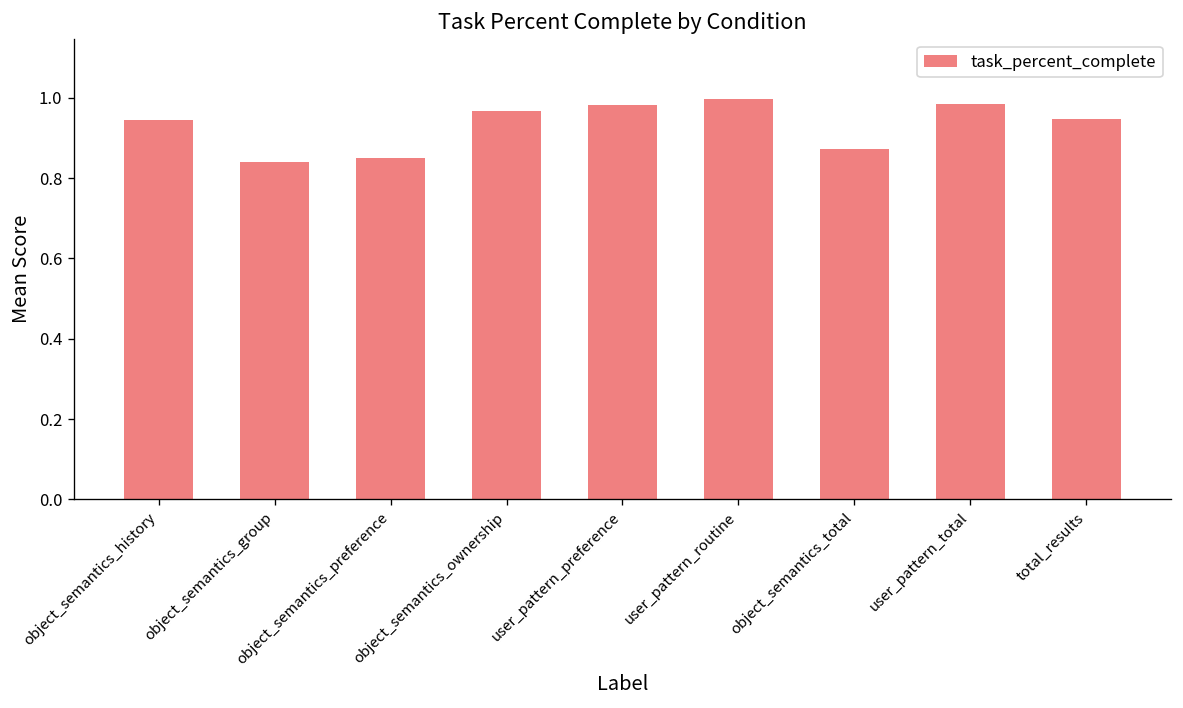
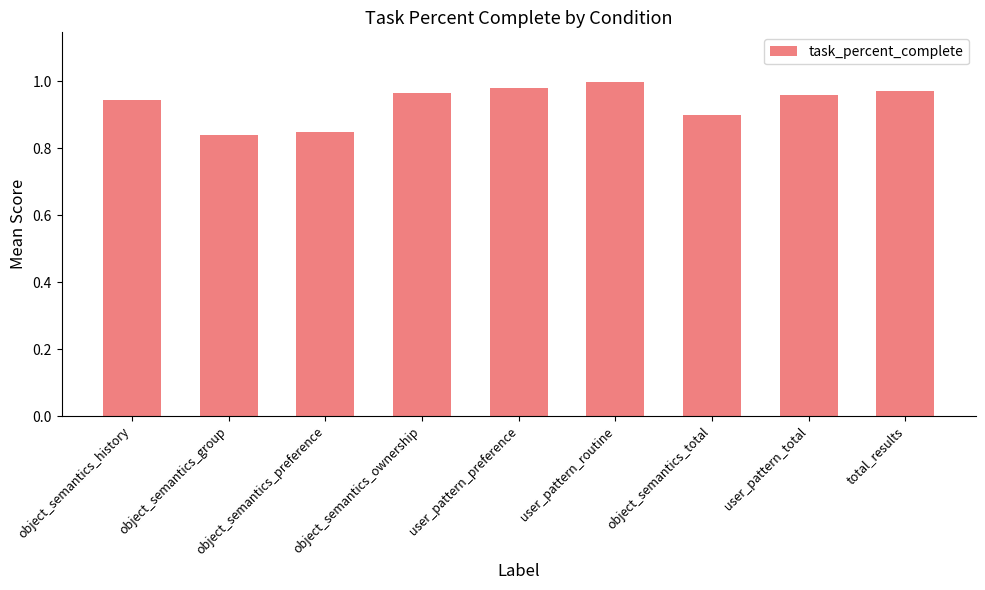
object_semantics_total: 0.87 -> 0.90
user_pattern_total: 0.99 -> 0.96
total_results: 0.95 -> 0.97
